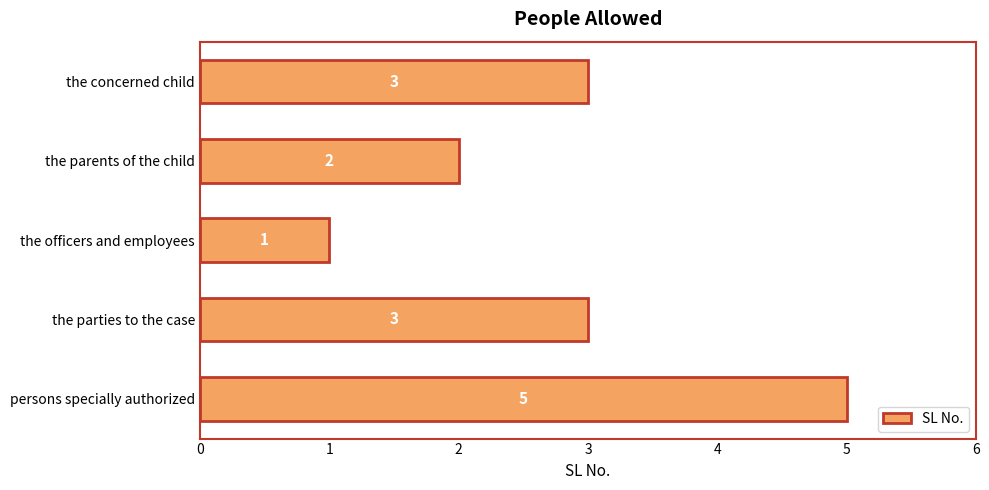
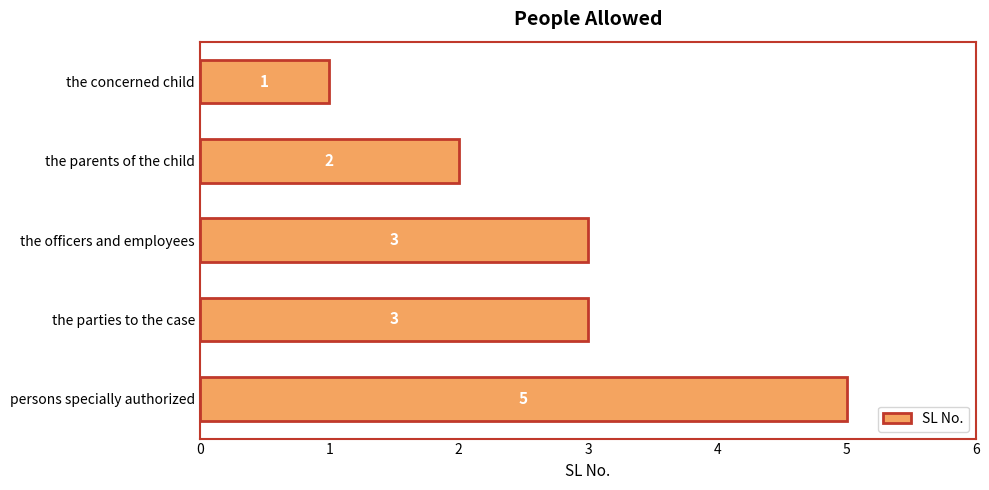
the concerned child: 3 -> 1
the officers and employees: 1 -> 3
